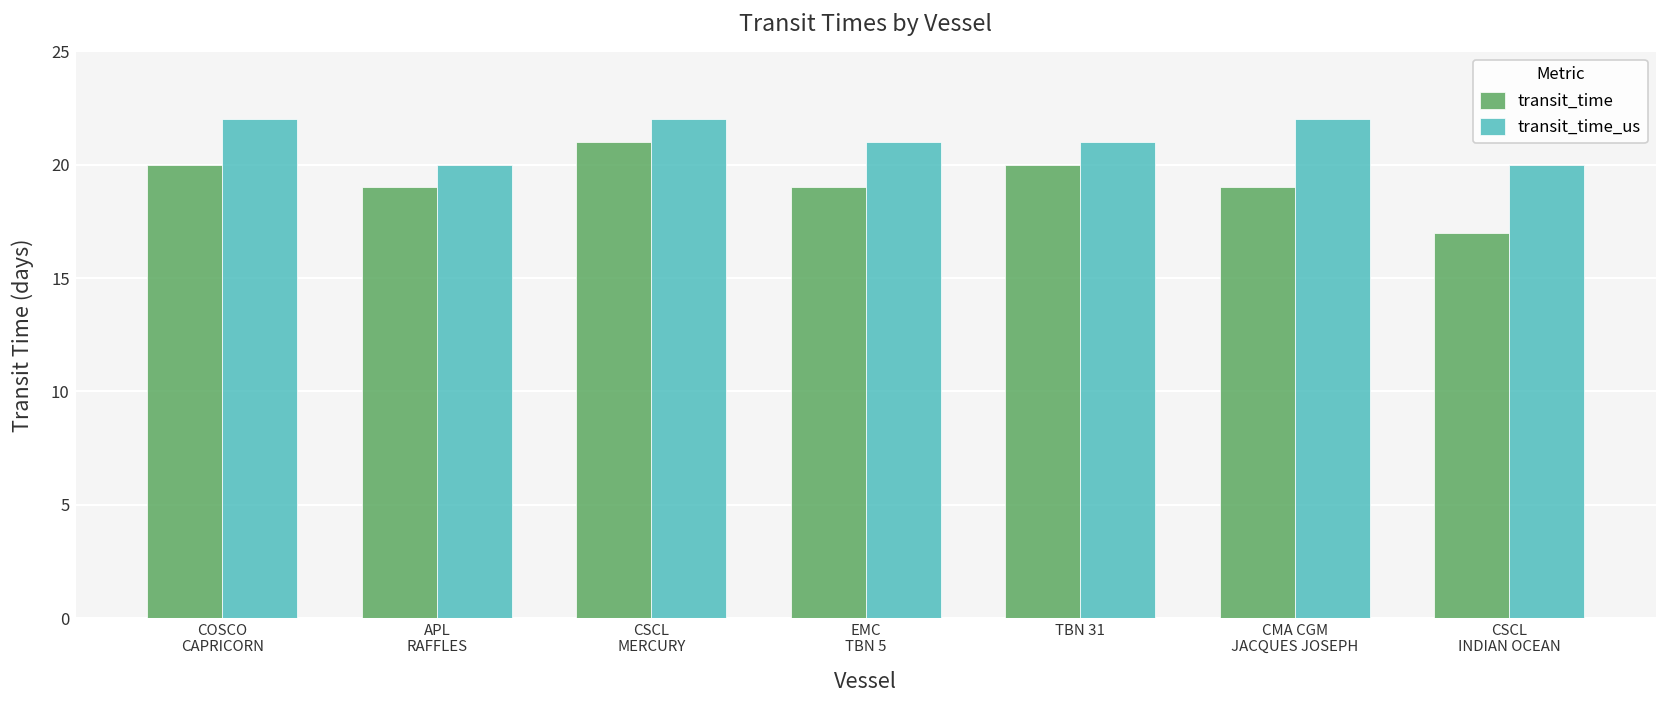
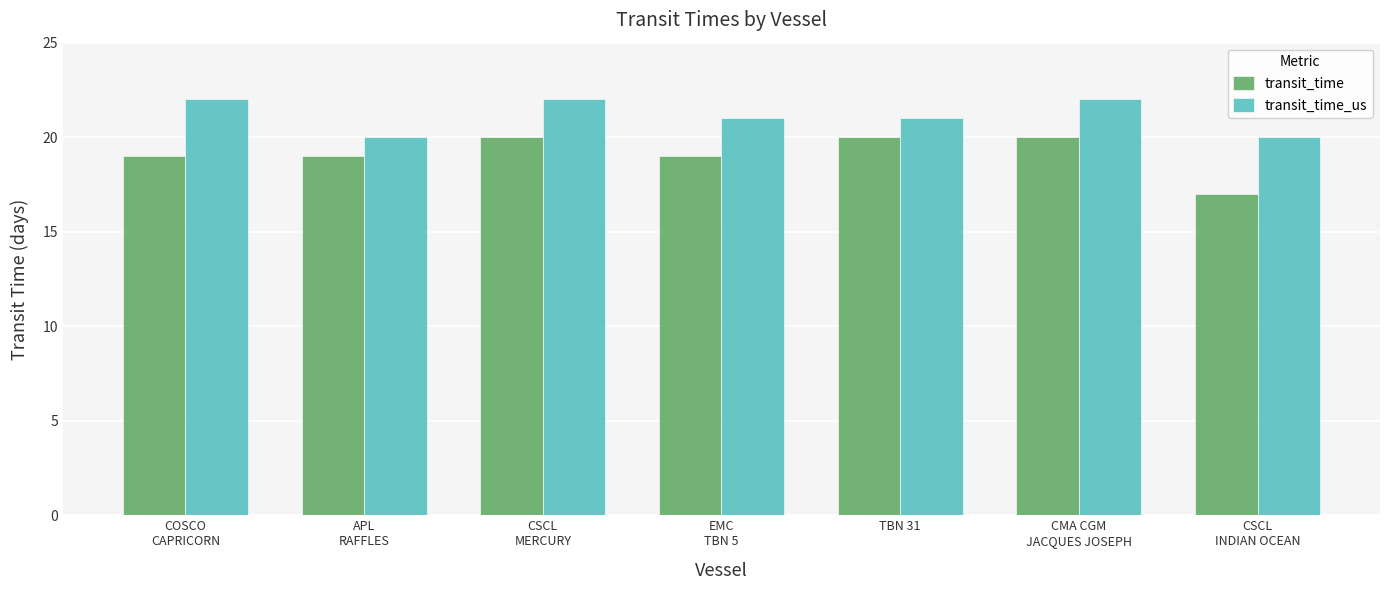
transit_time, COSCO CAPRICORN: 20 -> 19
transit_time, CSCL MERCURY: 21 -> 20
transit_time, CMA CGM JACQUES JOSEPH: 19 -> 20
